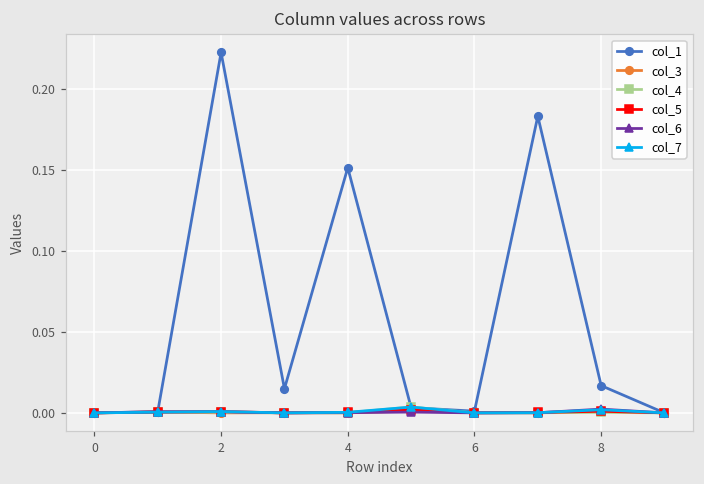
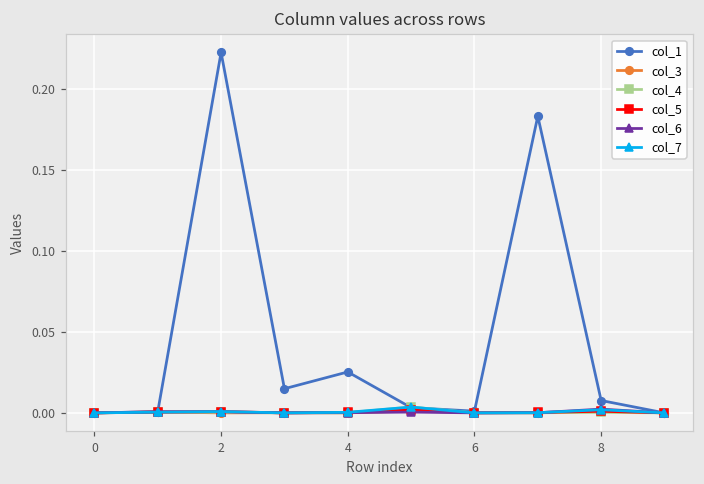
col_1, 4: 0.152 -> 0.025
col_1, 8: 0.017 -> 0.008
